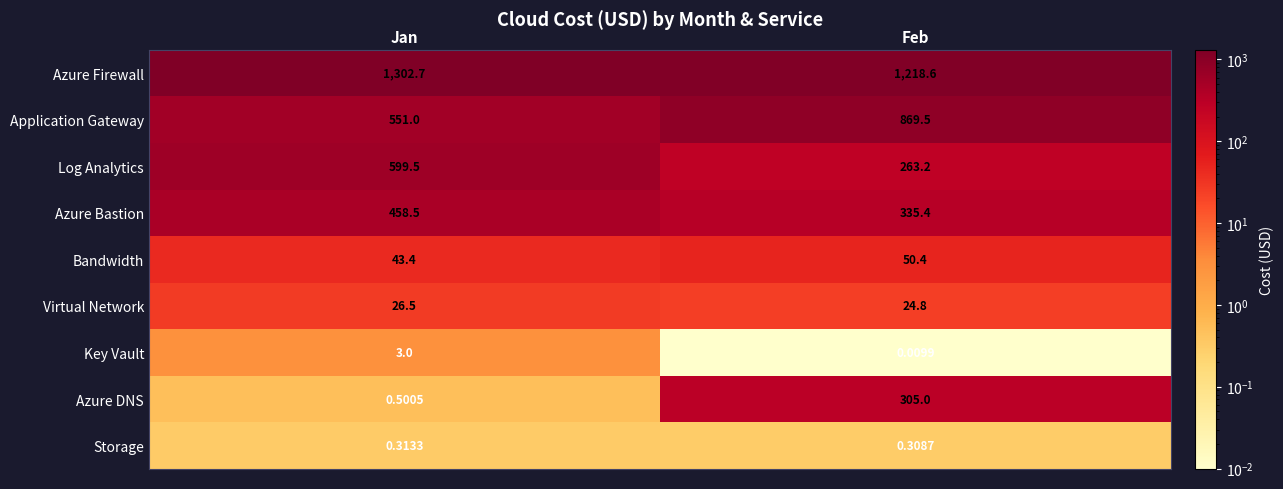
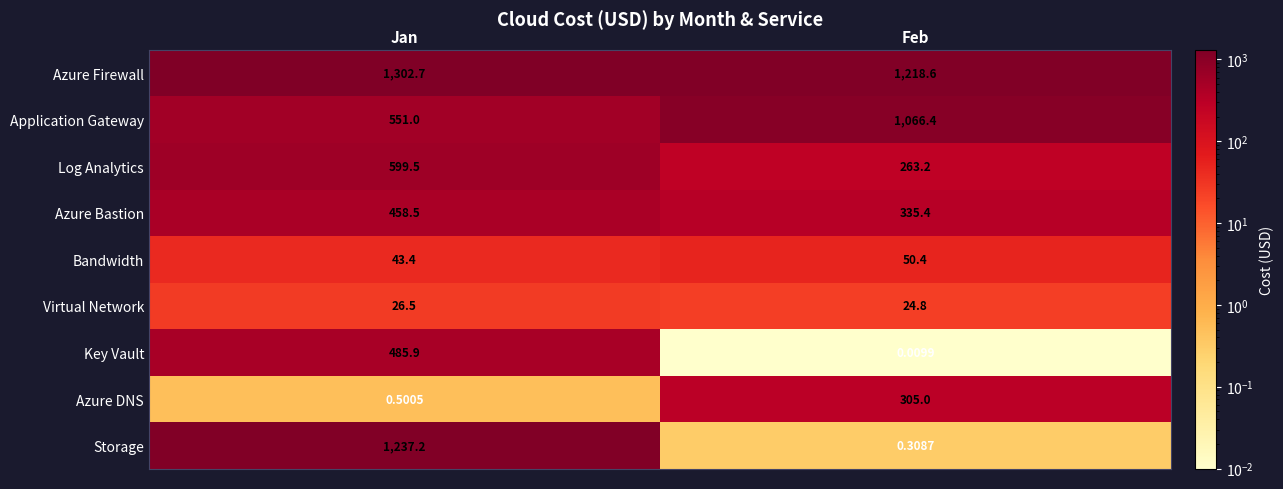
Application Gateway, Feb: 869.5 -> 1,066.4
Key Vault, Jan: 3.0 -> 485.9
Storage, Jan: 0.3133 -> 1,237.2
